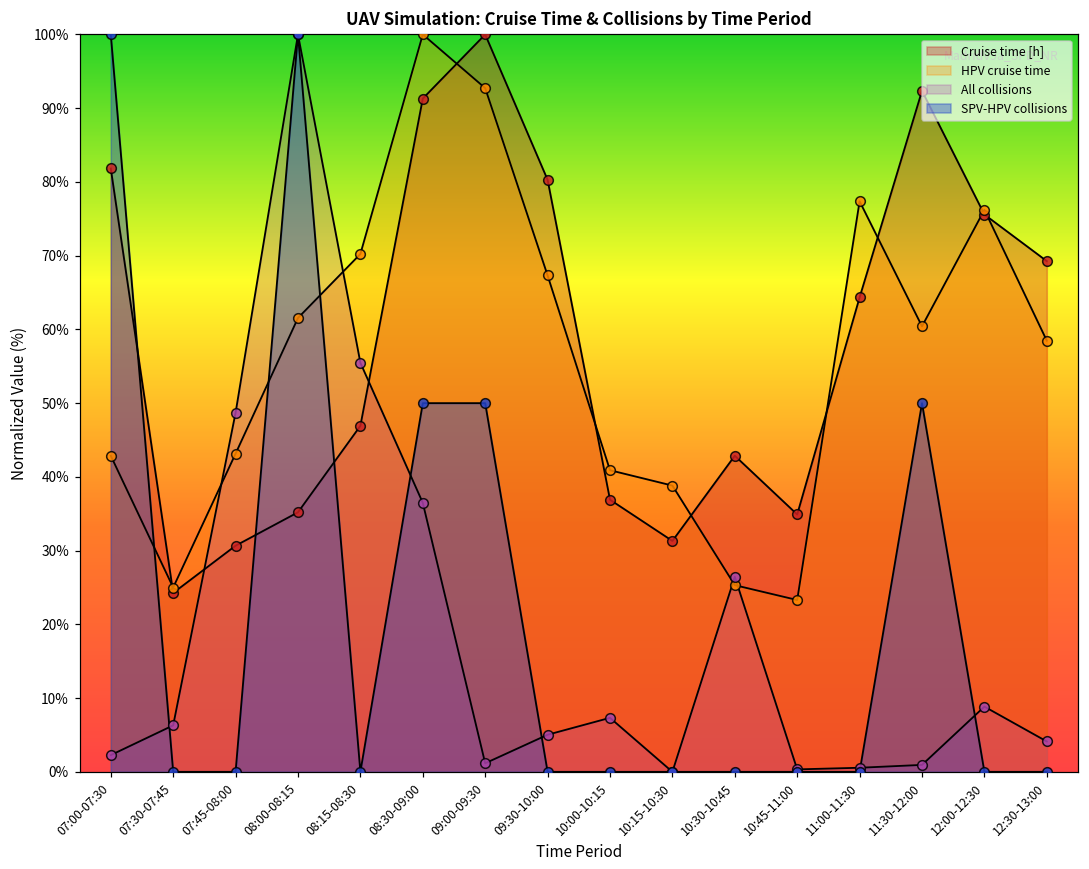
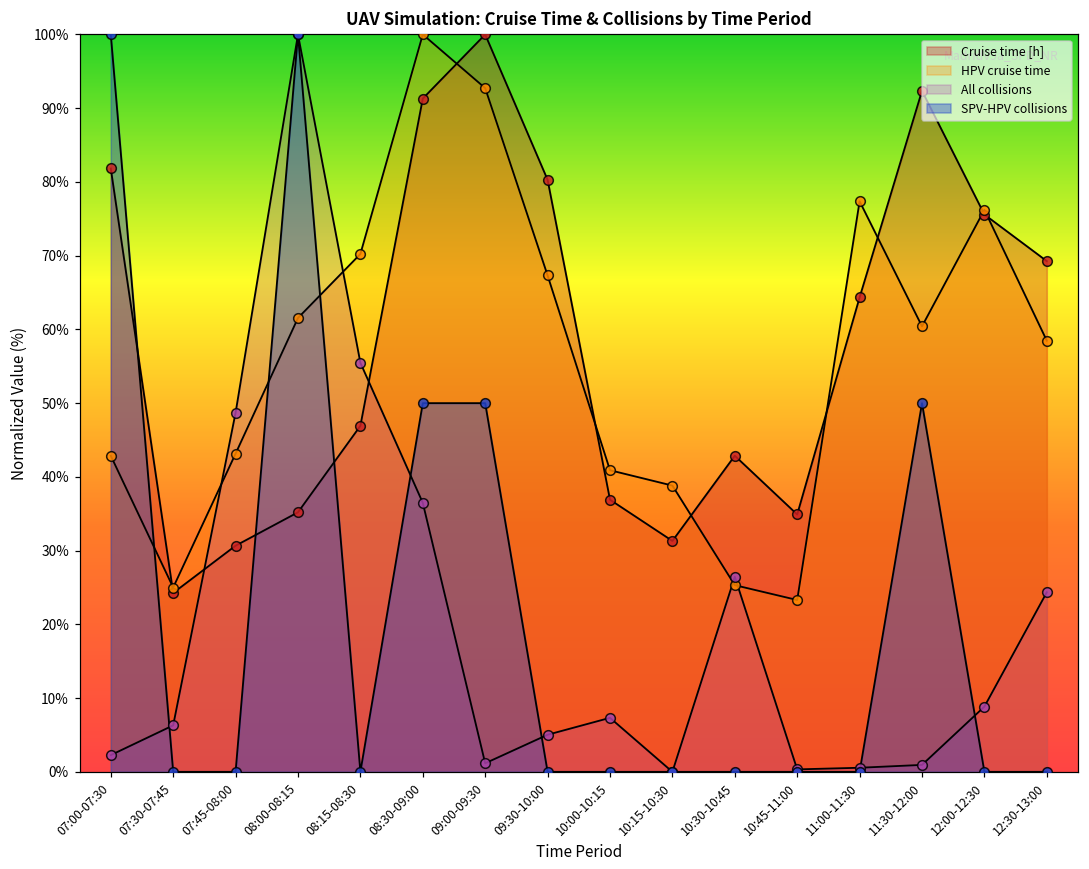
All collisions, 12:30-13:00: 4% -> 24%
